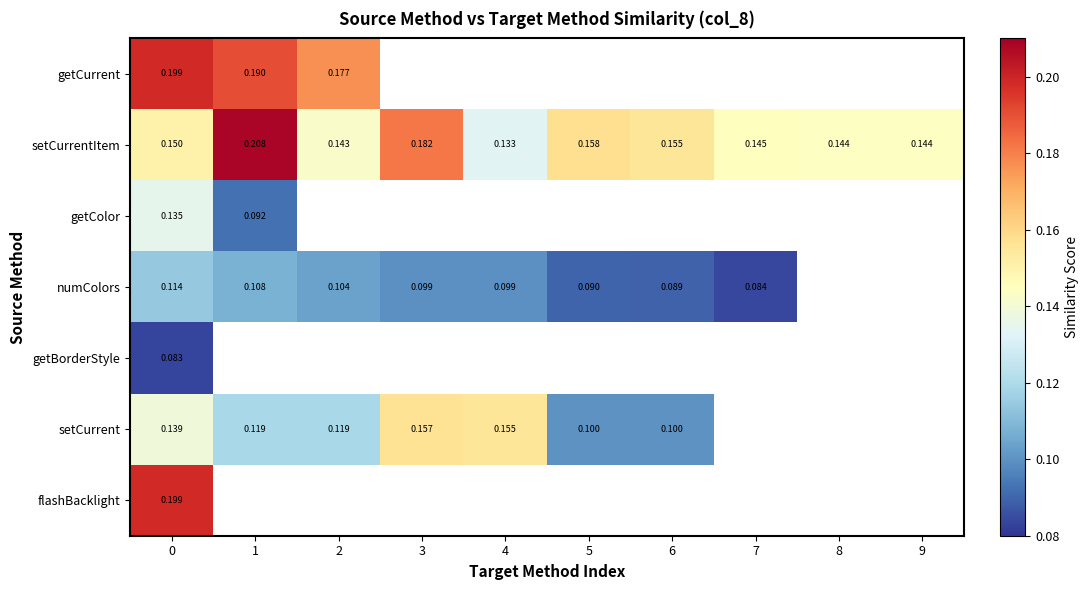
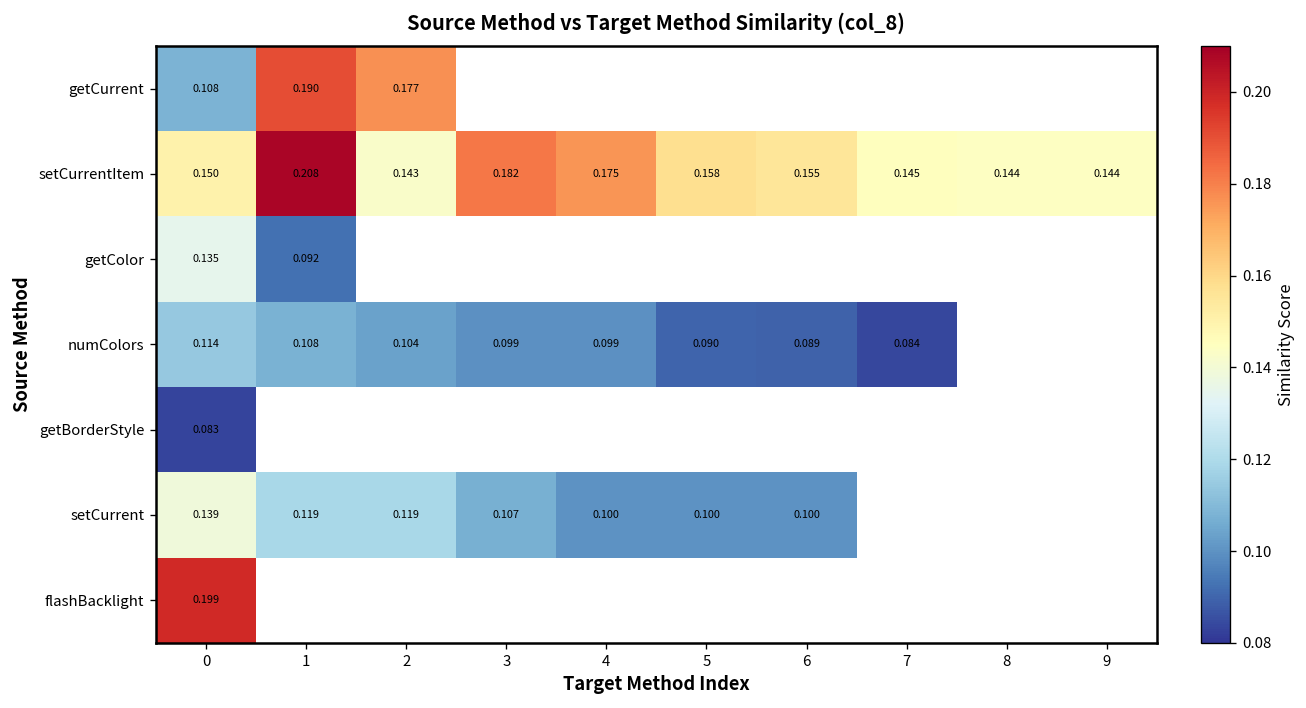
getCurrent, 0: 0.199 -> 0.108
setCurrentItem, 4: 0.133 -> 0.175
setCurrent, 3: 0.157 -> 0.107
setCurrent, 4: 0.155 -> 0.100
